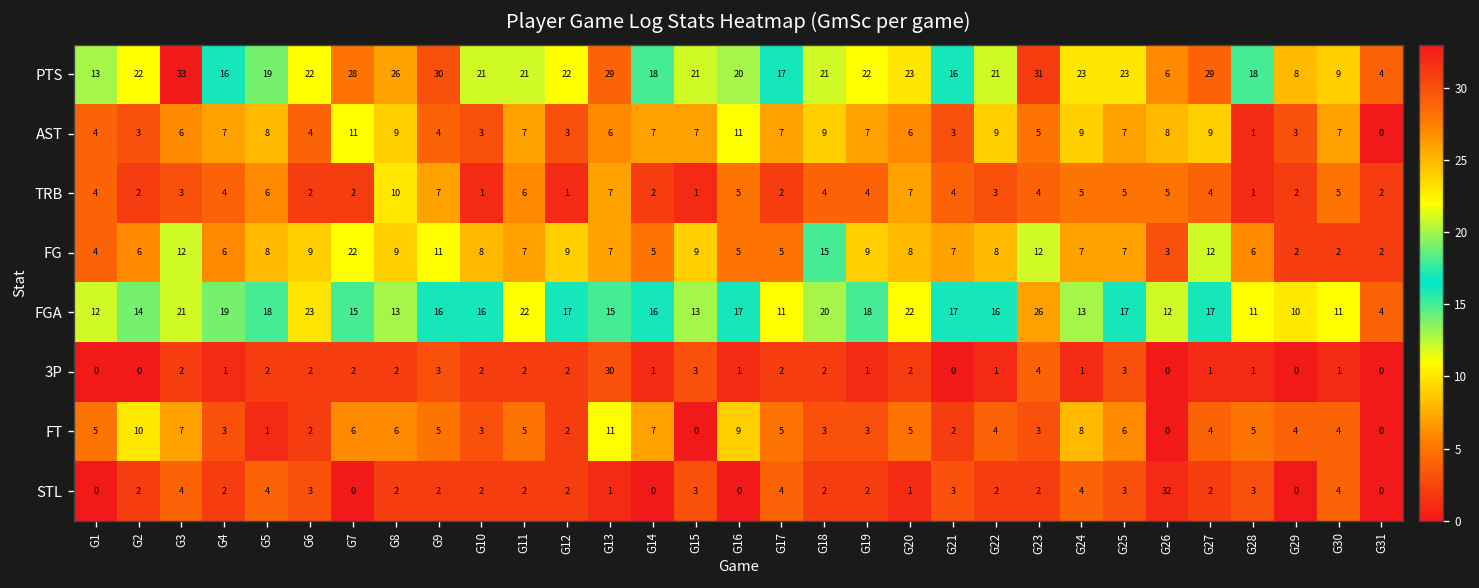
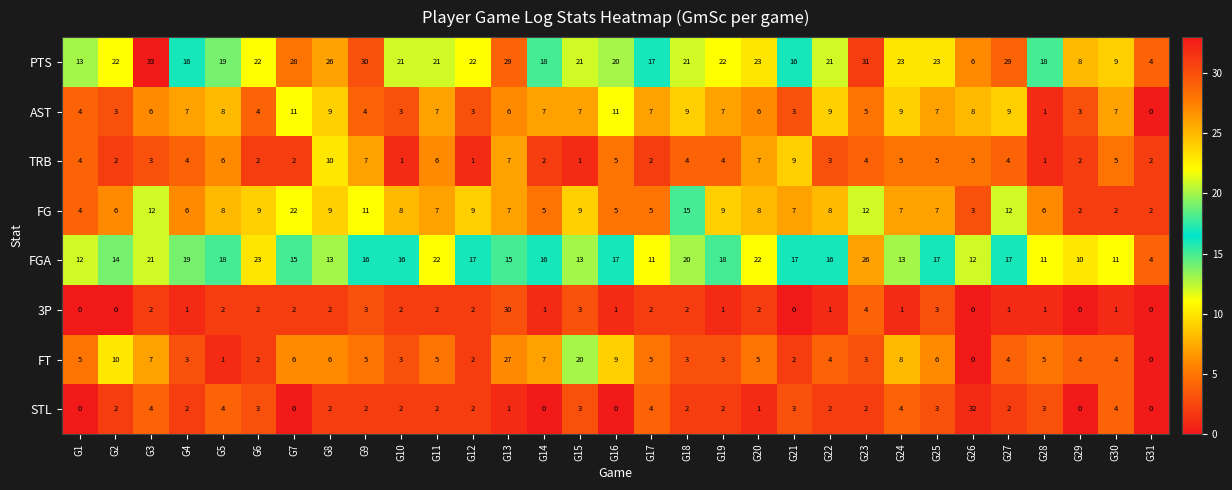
TRB, G21: 4 -> 9
FT, G13: 11 -> 27
FT, G15: 0 -> 20
